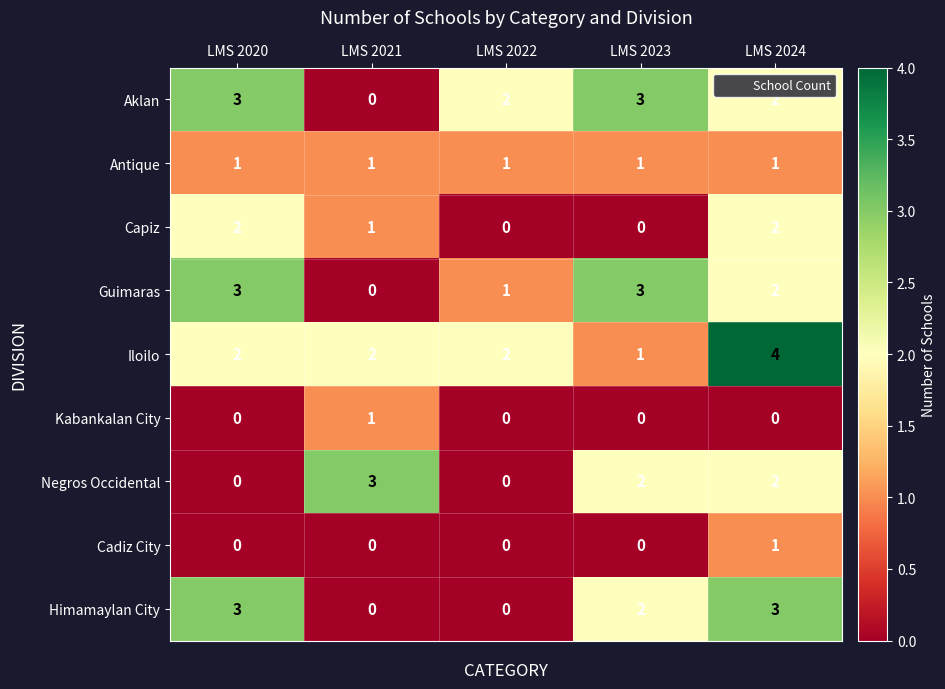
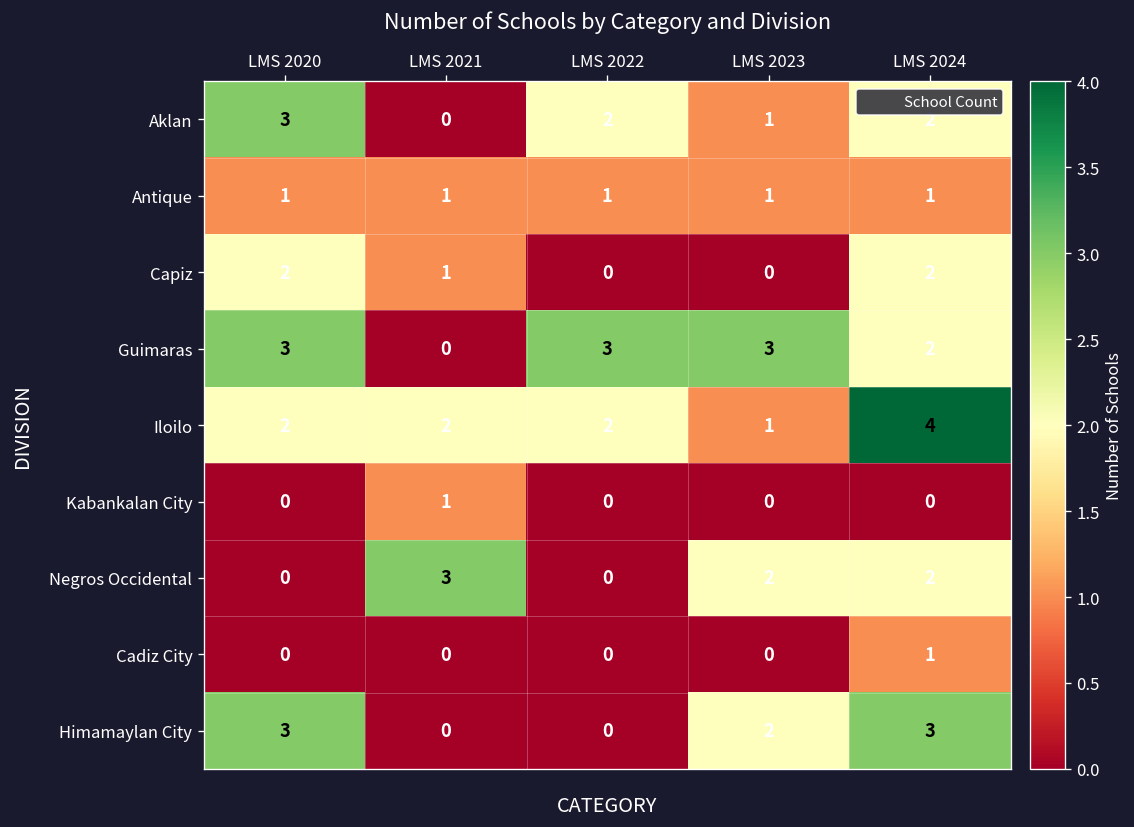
Aklan, LMS 2023: 3 -> 1
Guimaras, LMS 2022: 1 -> 3
